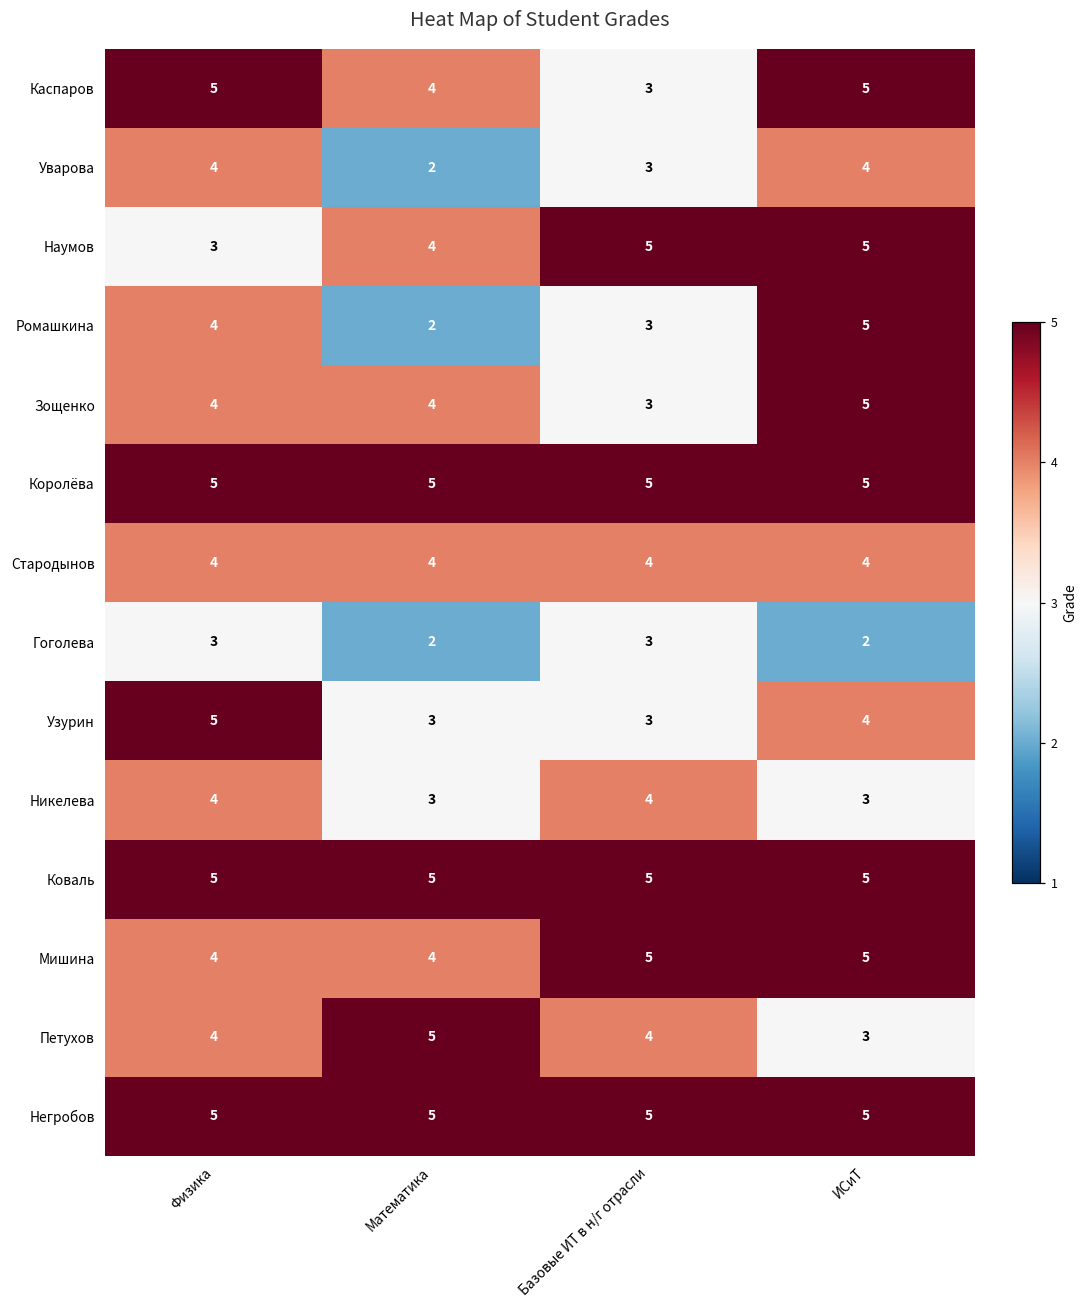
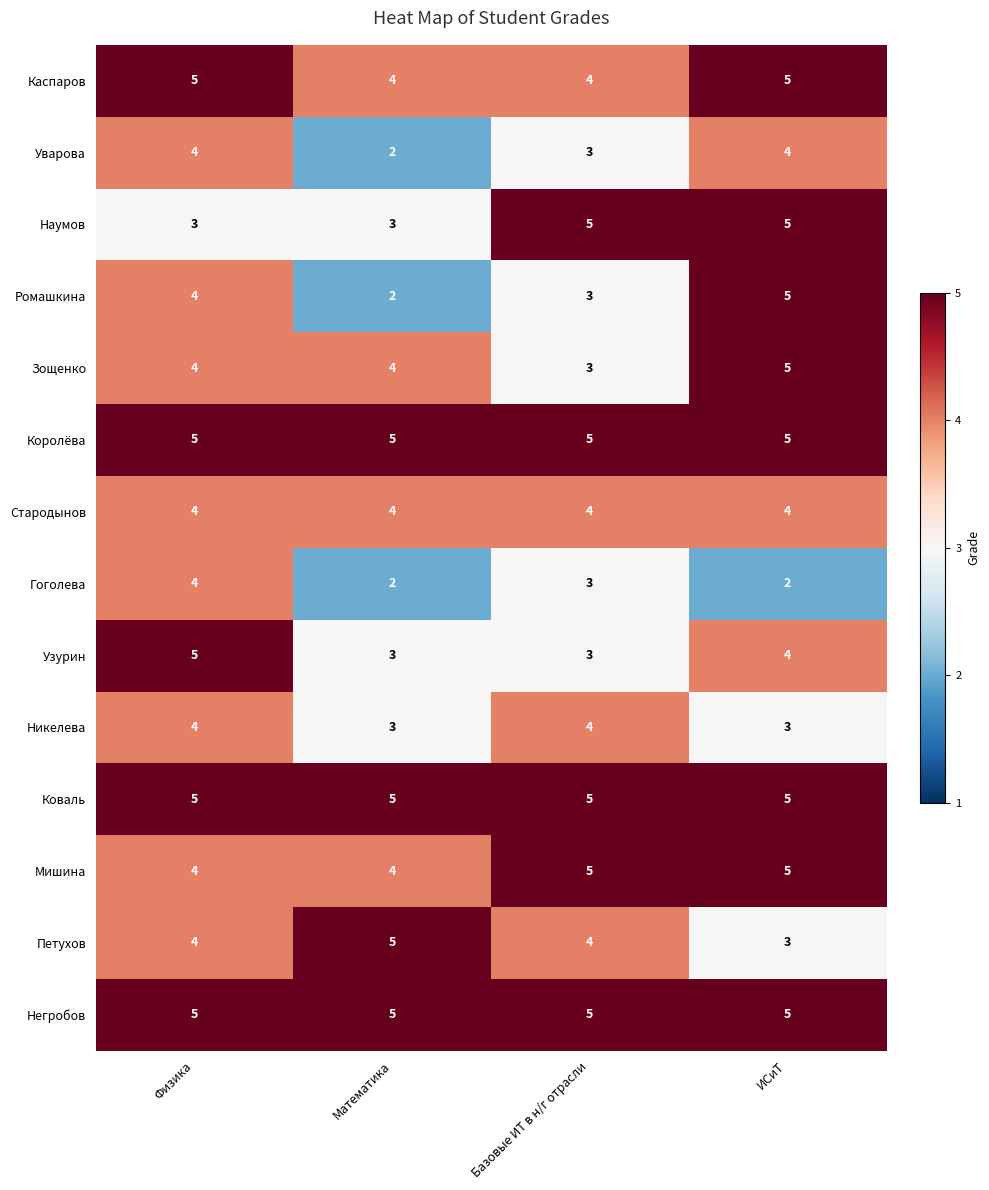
Каспаров, Базовые ИТ в н/г отрасли: 3 -> 4
Наумов, Математика: 4 -> 3
Гоголева, Физика: 3 -> 4
